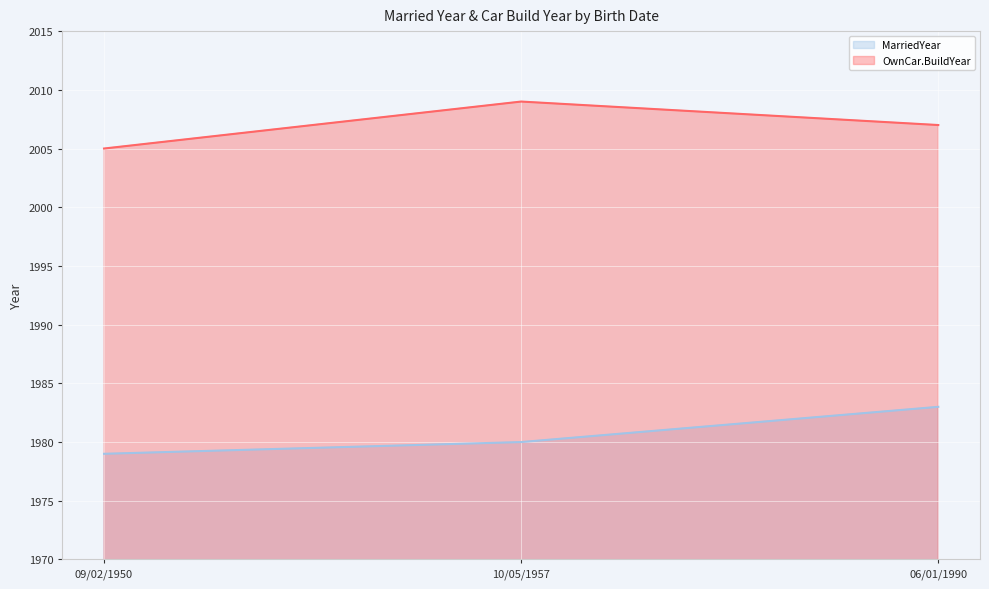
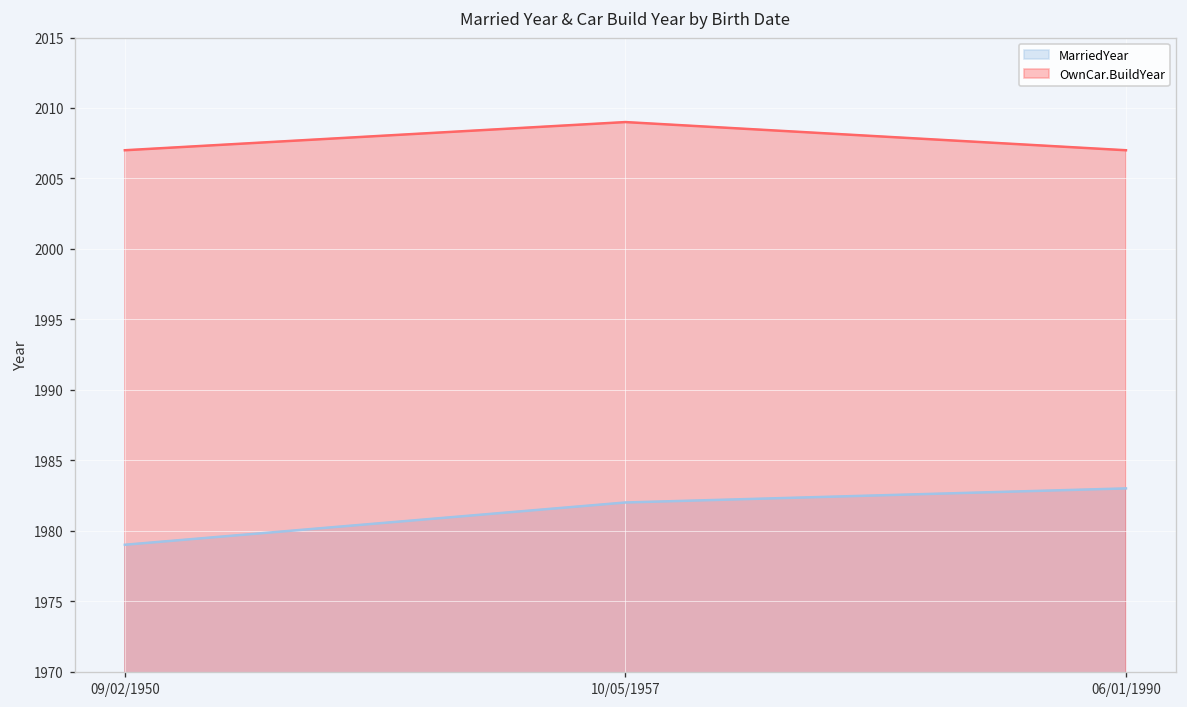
OwnCar.BuildYear, 09/02/1950: 2005 -> 2007
MarriedYear, 10/05/1957: 1980 -> 1982
